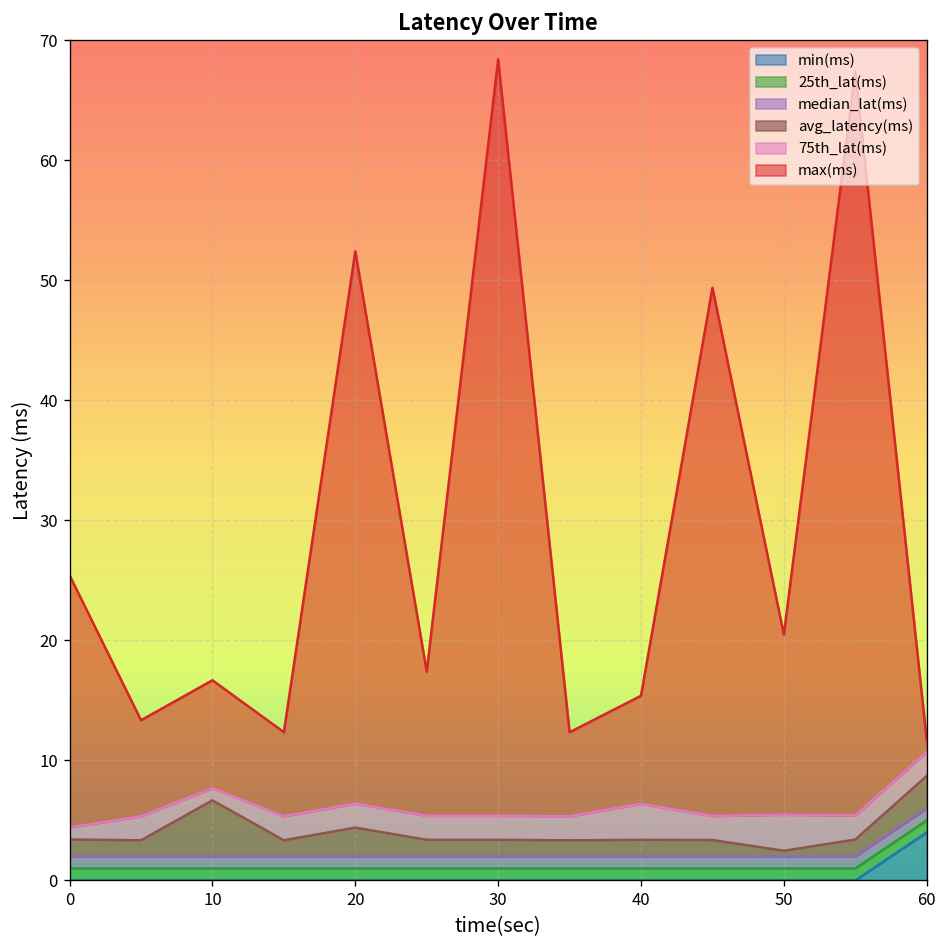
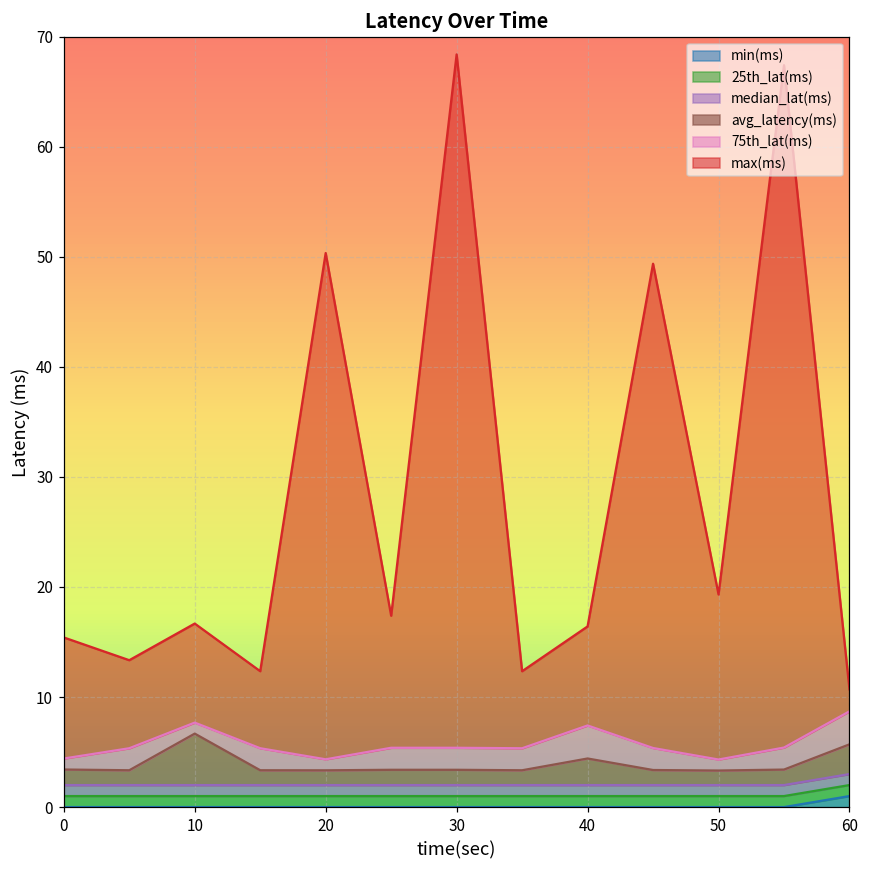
max(ms), 0: 21 -> 11
avg_latency(ms), 20: 2.4 -> 1.3
75th_lat(ms), 20: 2 -> 1
avg_latency(ms), 40: 1.4 -> 2.4
avg_latency(ms), 50: 0.5 -> 1.3
75th_lat(ms), 50: 3 -> 1
min(ms), 60: 4 -> 1
75th_lat(ms), 60: 2 -> 3
max(ms), 60: 1 -> 2
